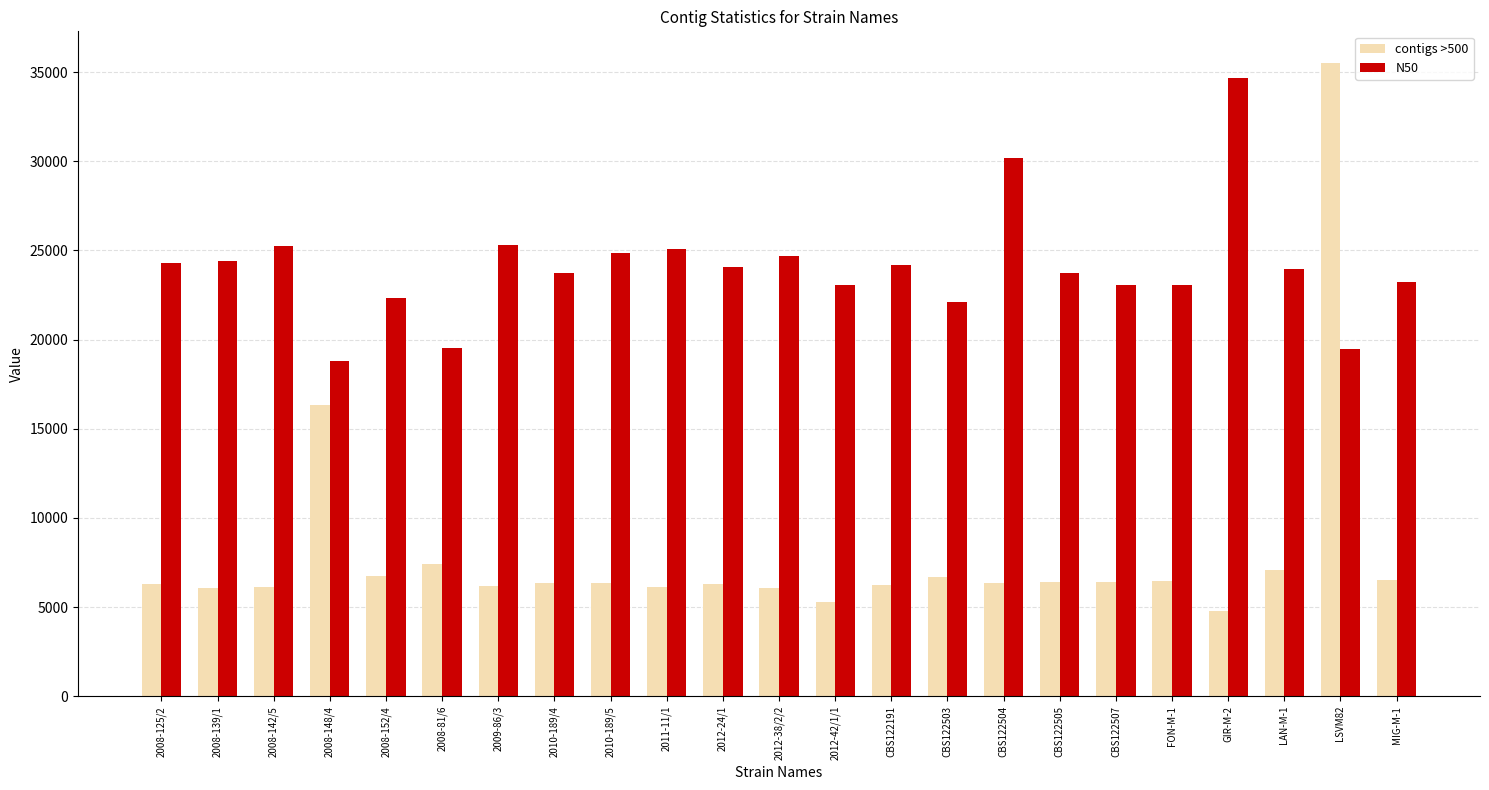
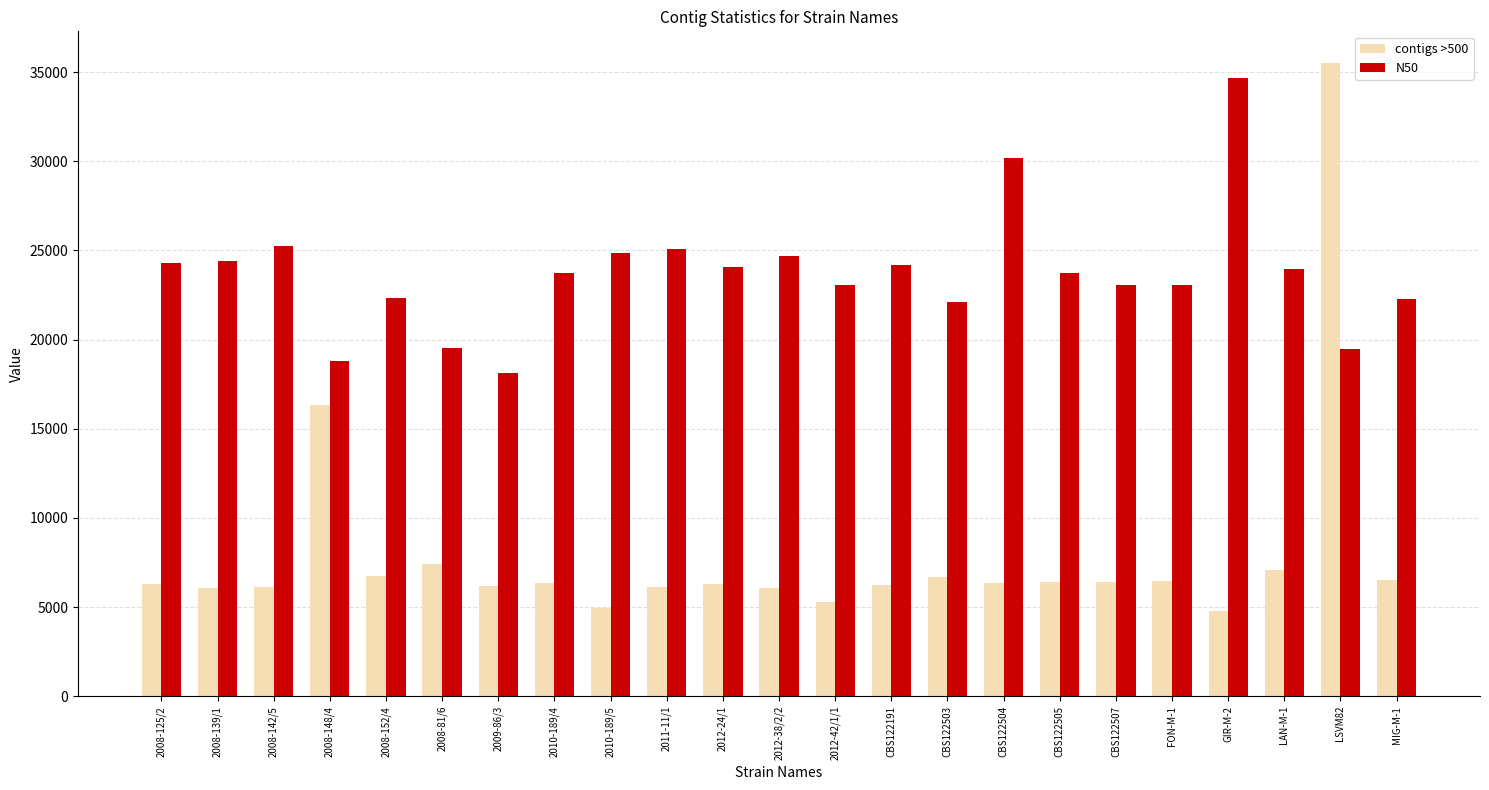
N50, 2009-86/3: 25300 -> 18100
contigs >500, 2010-189/5: 6300 -> 4900
N50, MIG-M-1: 23200 -> 22300
